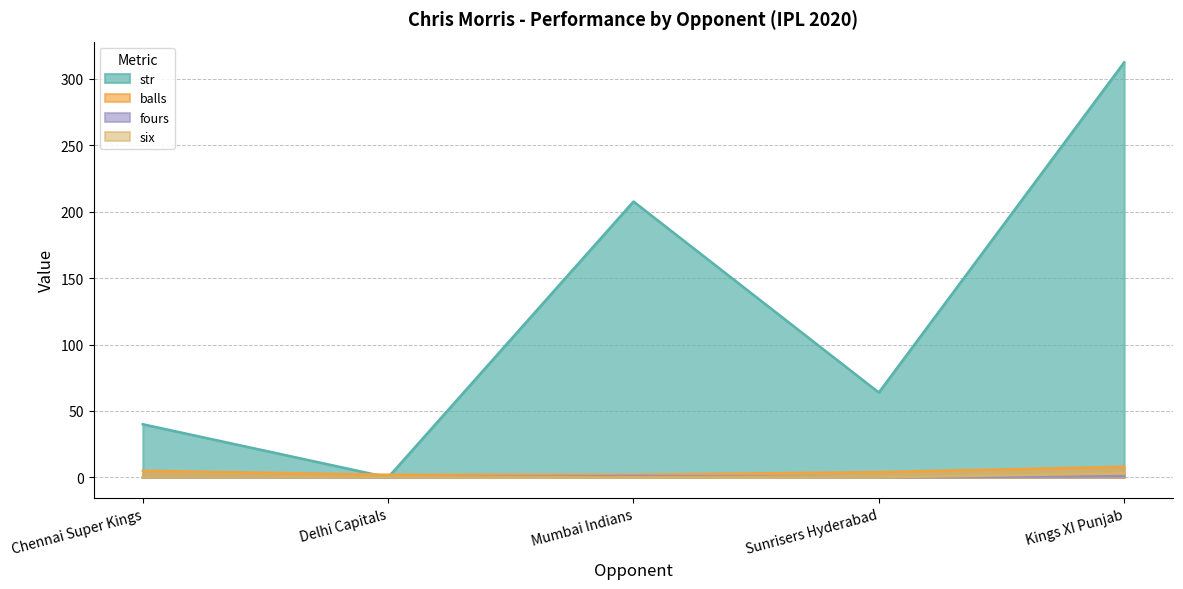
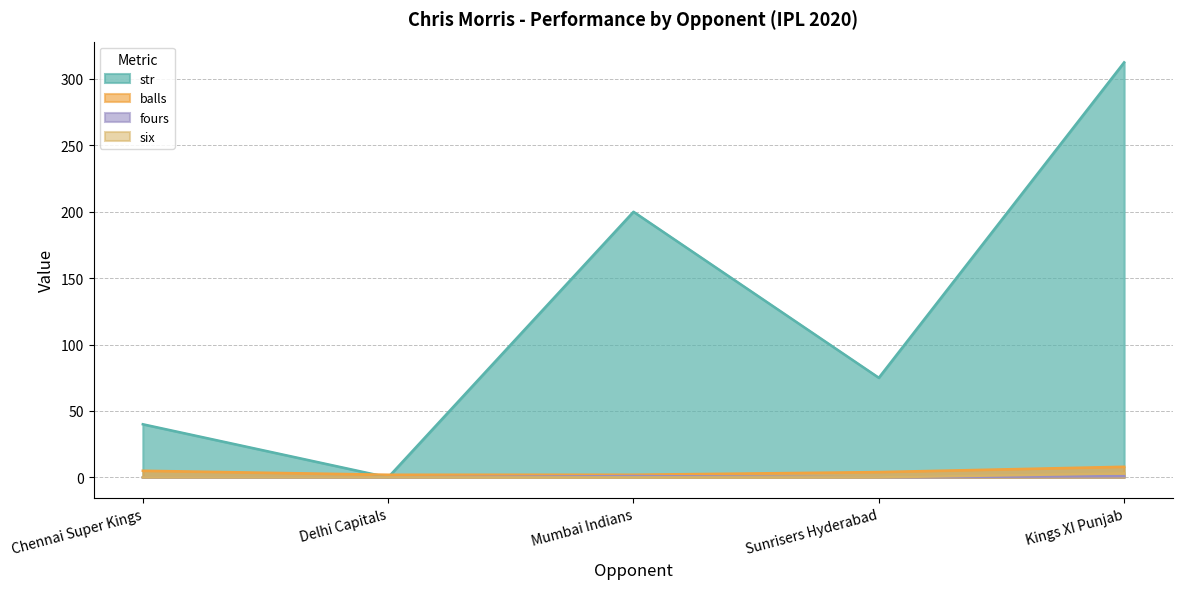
str, Mumbai Indians: 208 -> 200
str, Sunrisers Hyderabad: 64 -> 75
